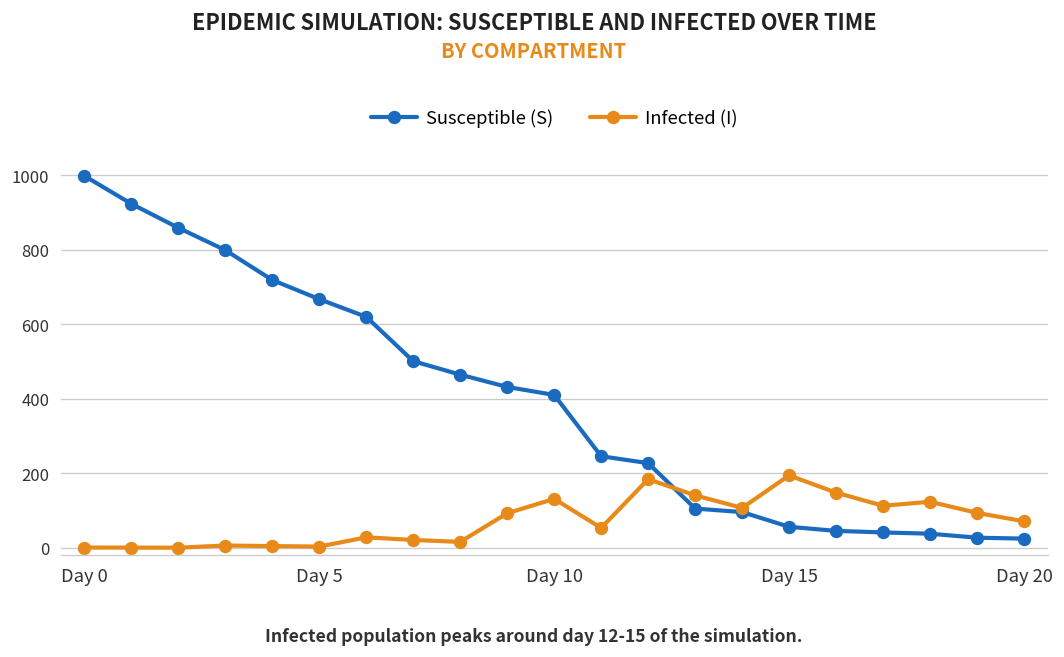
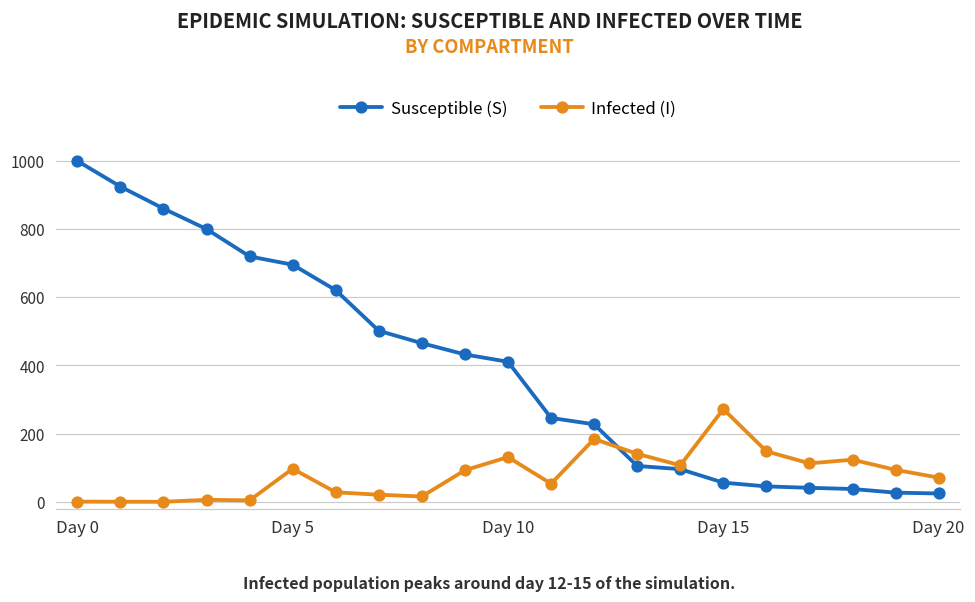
Susceptible (S), Day 5: 670 -> 700
Infected (I), Day 5: 0 -> 100
Infected (I), Day 15: 190 -> 270
